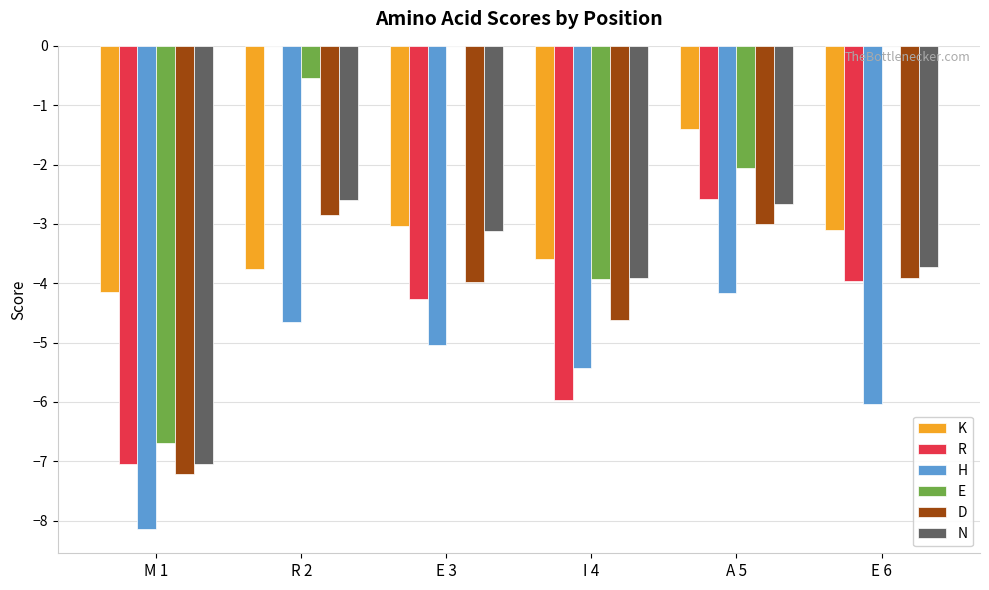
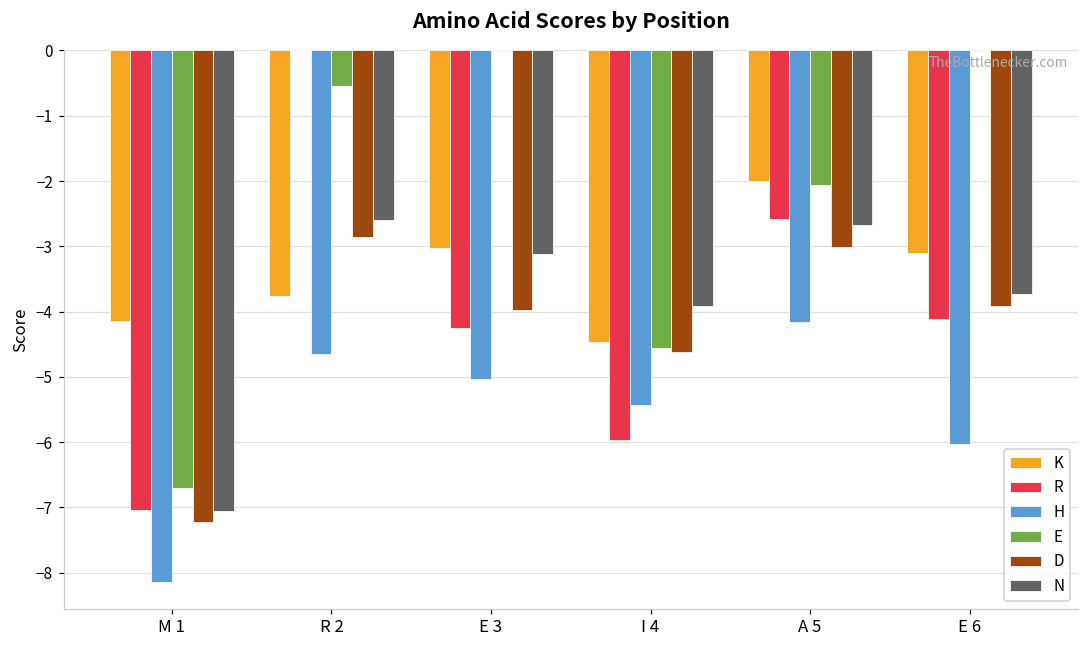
K, I 4: -3.6 -> -4.5
E, I 4: -3.9 -> -4.6
K, A 5: -1.4 -> -2.0
R, E 6: -4.0 -> -4.1
